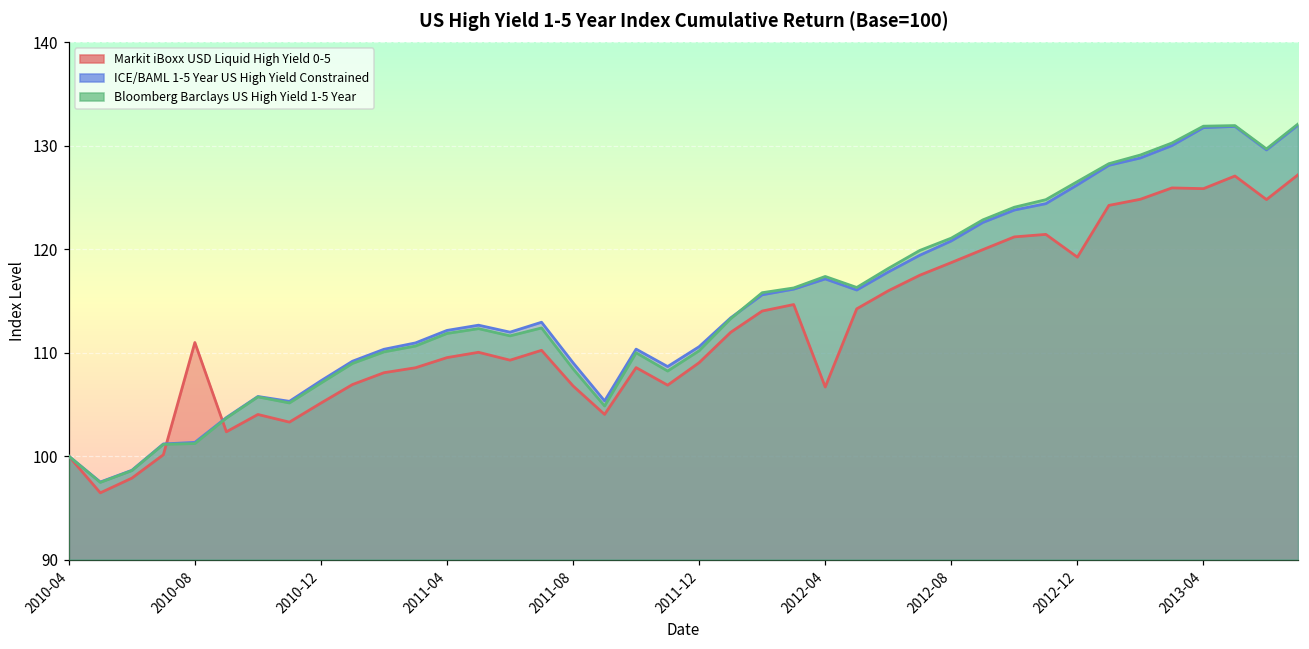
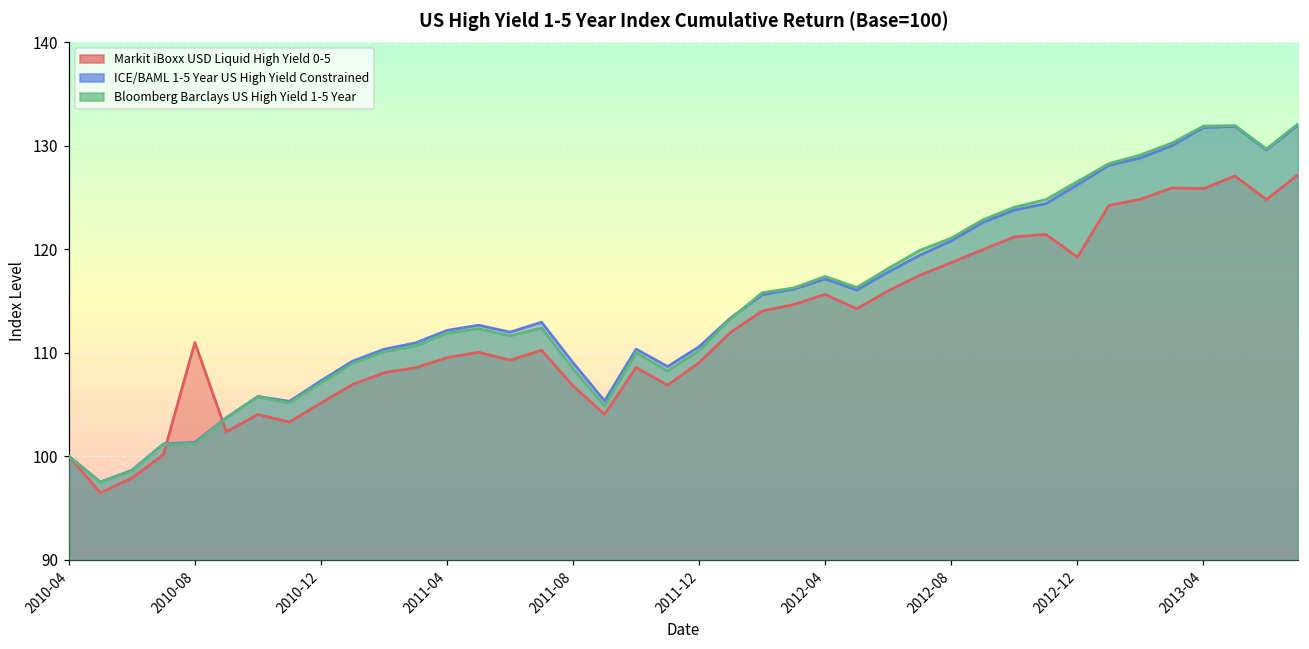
Markit iBoxx USD Liquid High Yield 0-5, 2012-04: 107 -> 116
